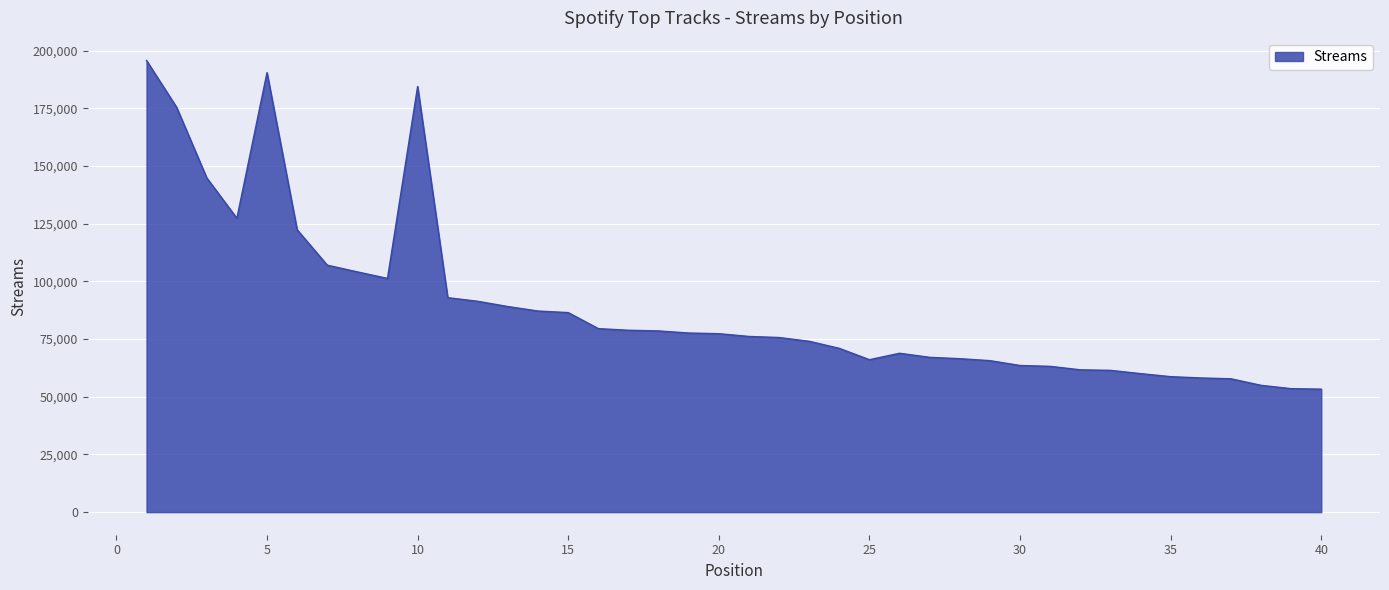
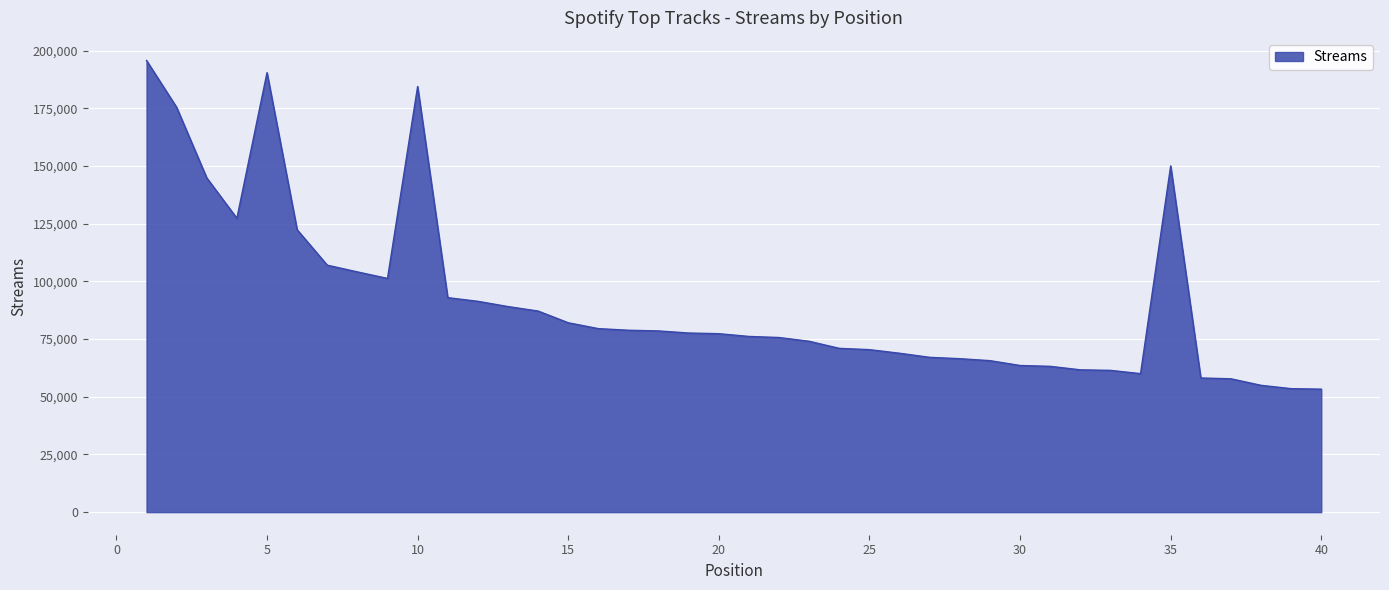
15: 86,000 -> 82,000
25: 66,000 -> 70,000
35: 59,000 -> 150,000
